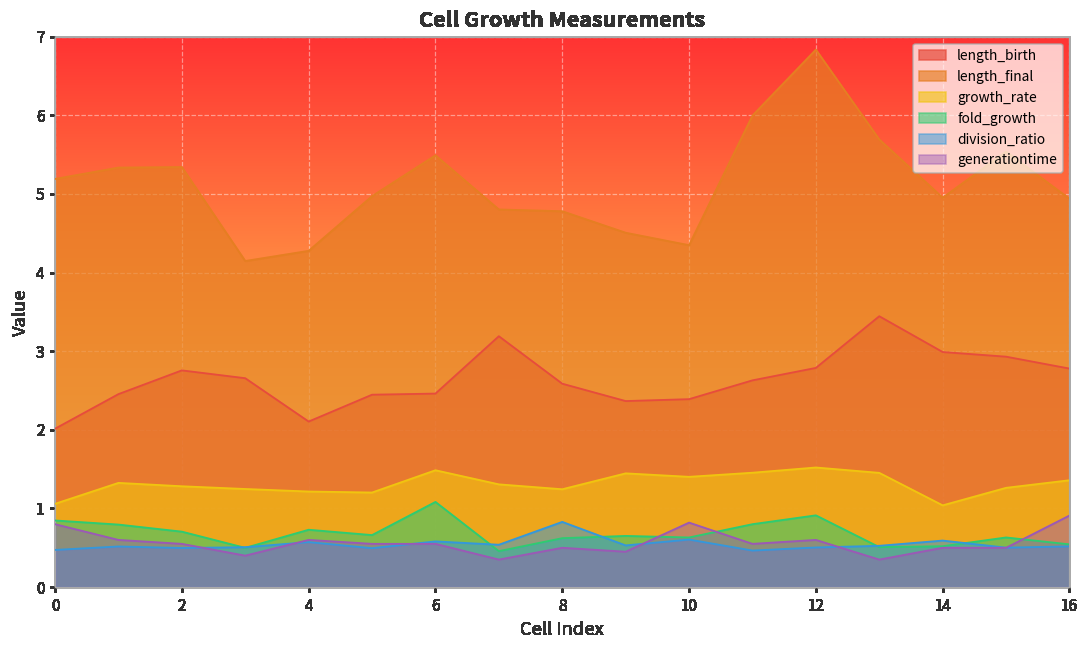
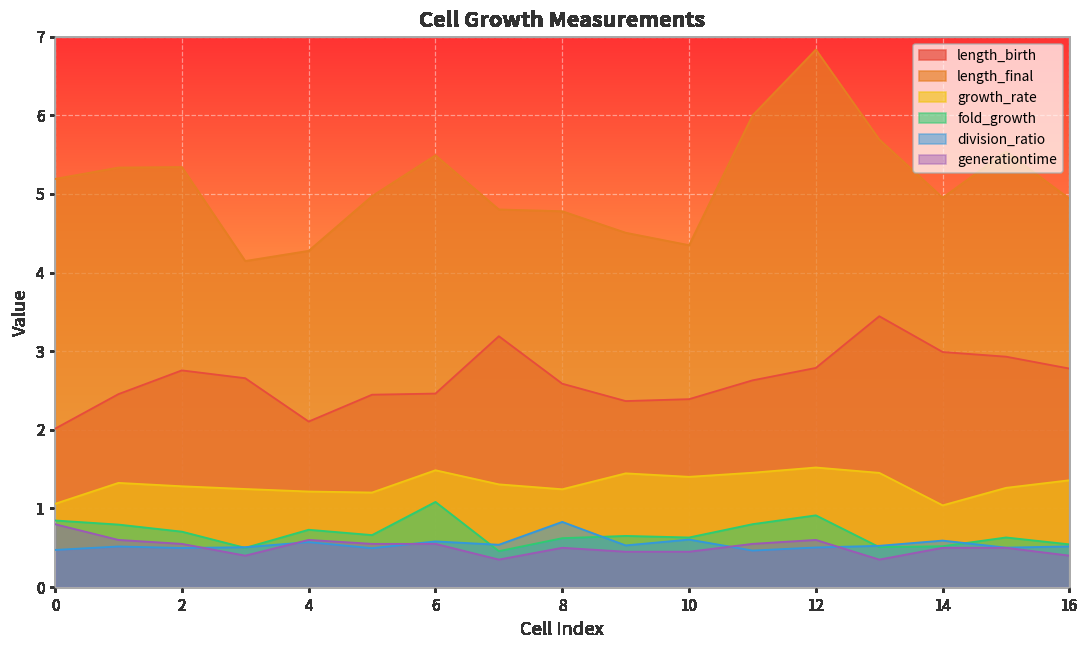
generationtime, 10: 0.8 -> 0.5
generationtime, 16: 0.9 -> 0.4
